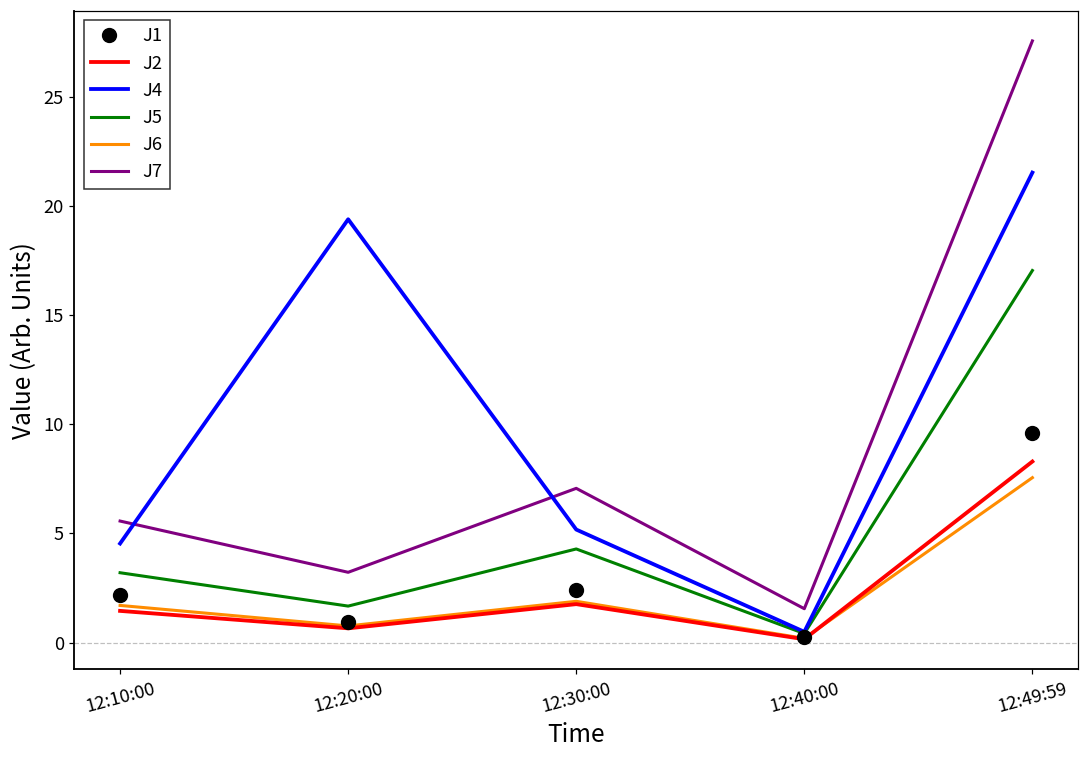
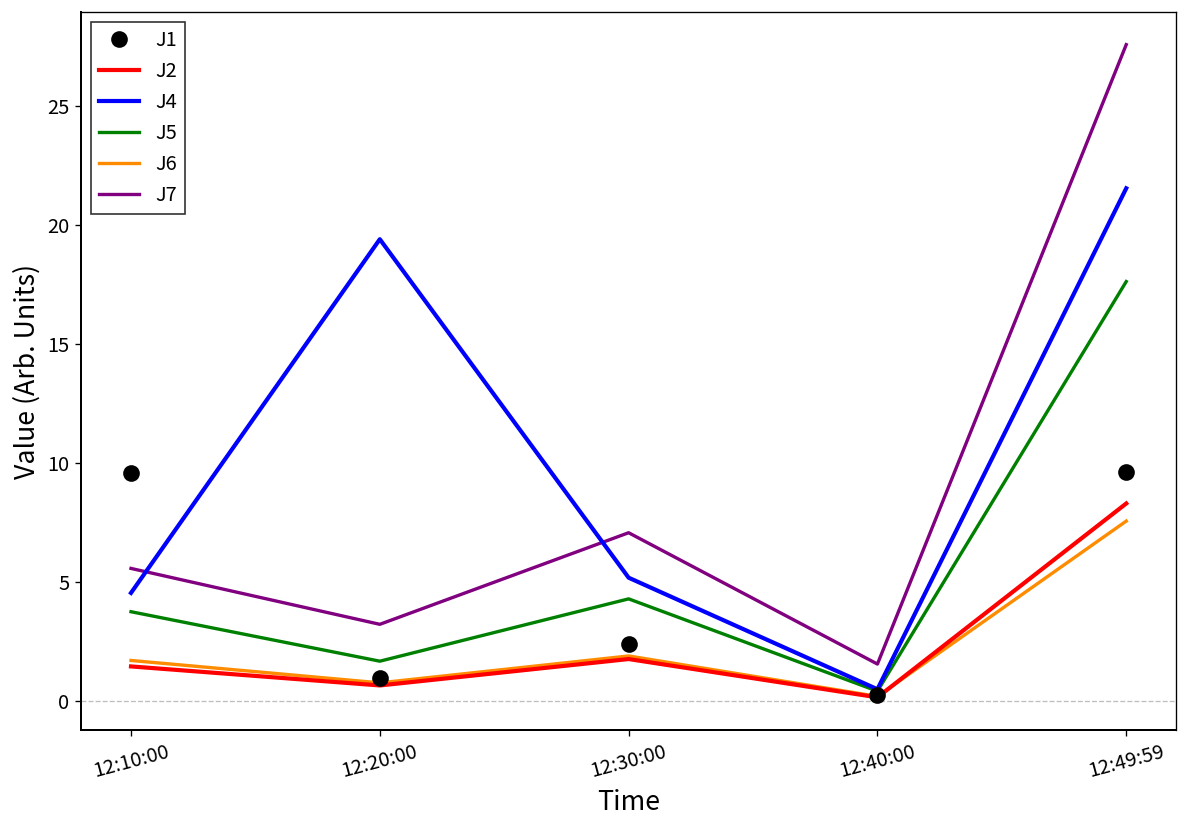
J1, 12:10:00: 2.2 -> 9.6
J5, 12:10:00: 3.2 -> 3.8
J5, 12:49:59: 17.1 -> 17.6
